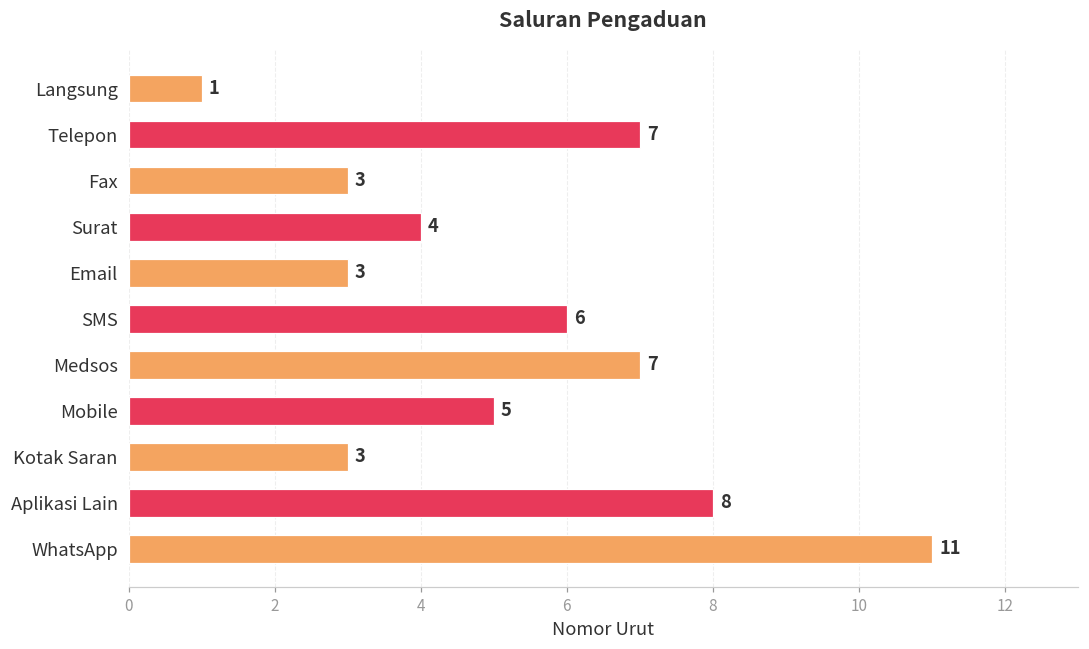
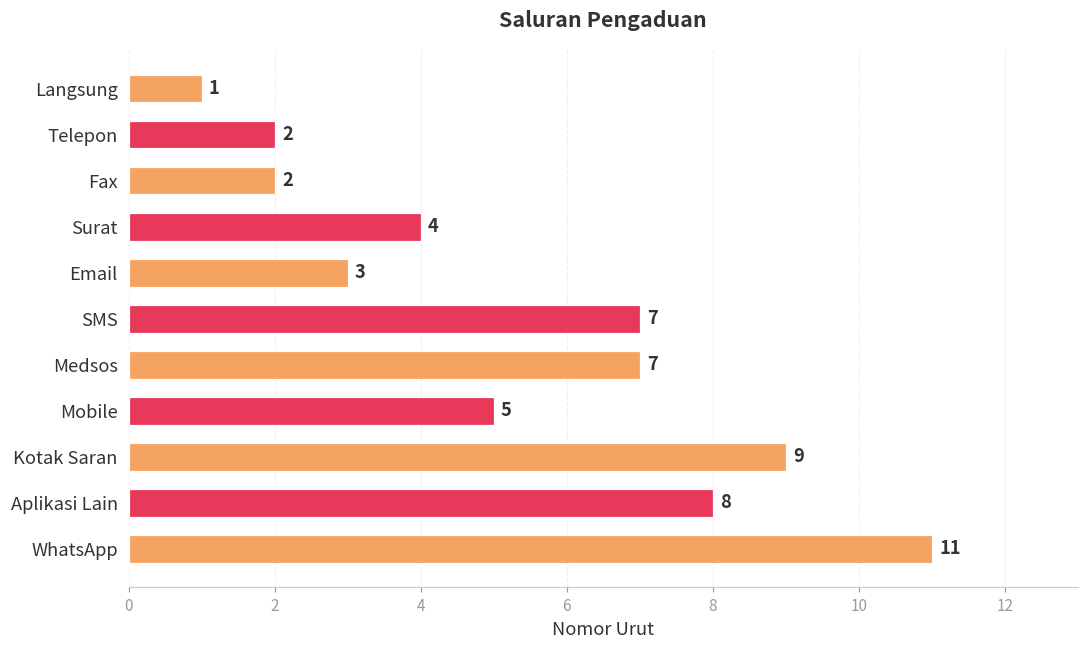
Telepon: 7 -> 2
Fax: 3 -> 2
SMS: 6 -> 7
Kotak Saran: 3 -> 9
